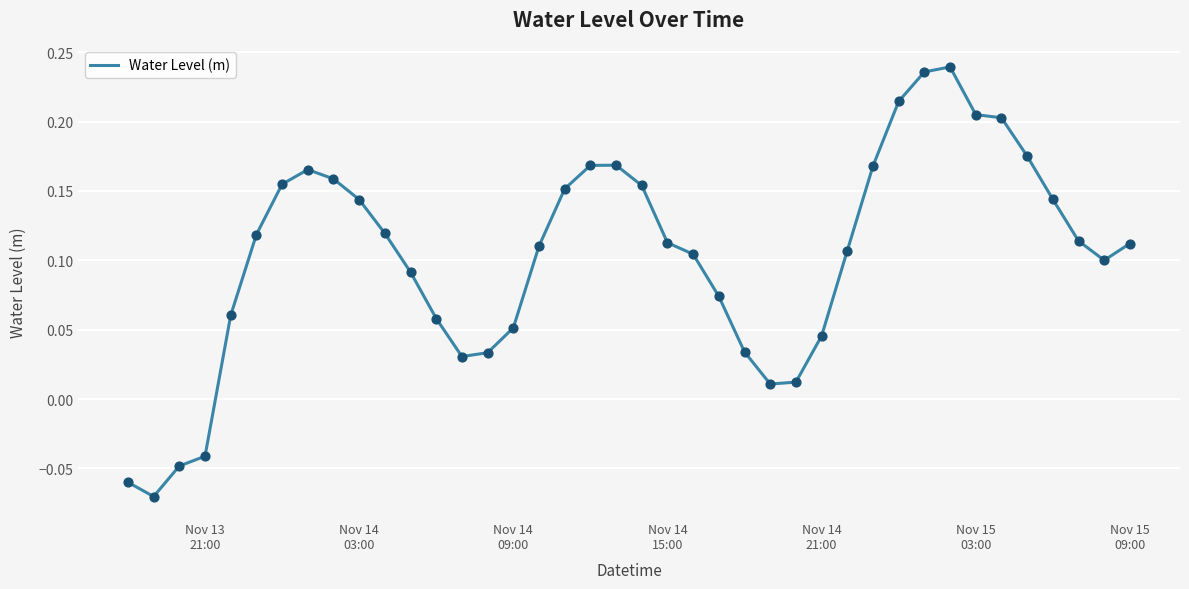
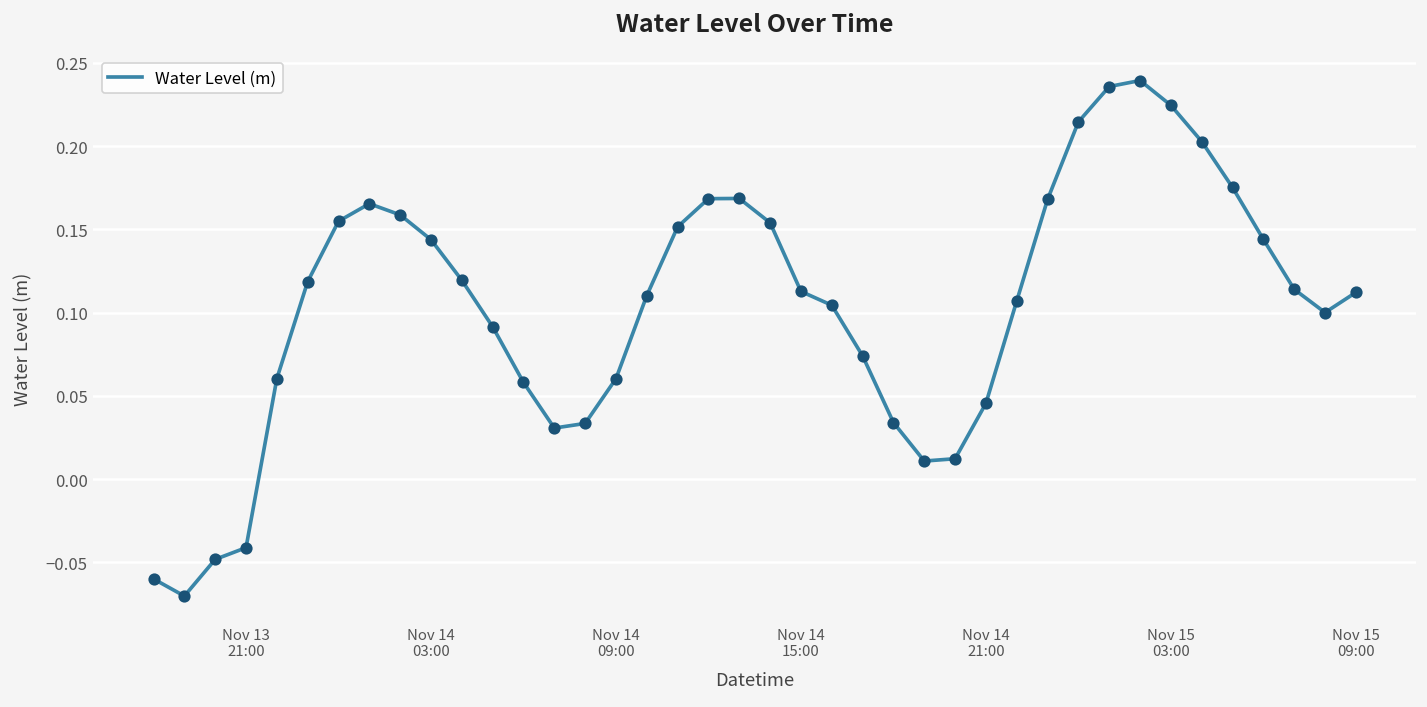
Nov 14 09:00: 0.051 -> 0.060
Nov 15 03:00: 0.205 -> 0.224
